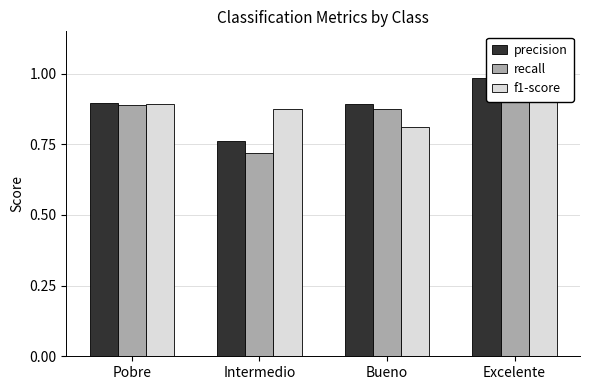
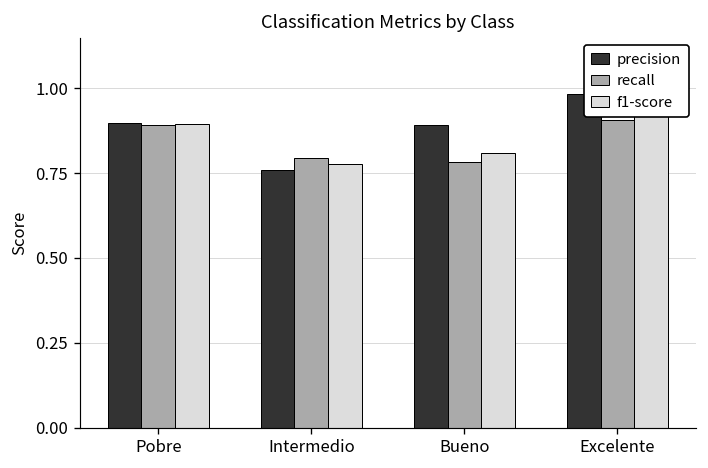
recall, Intermedio: 0.72 -> 0.80
f1-score, Intermedio: 0.88 -> 0.78
recall, Bueno: 0.87 -> 0.78
